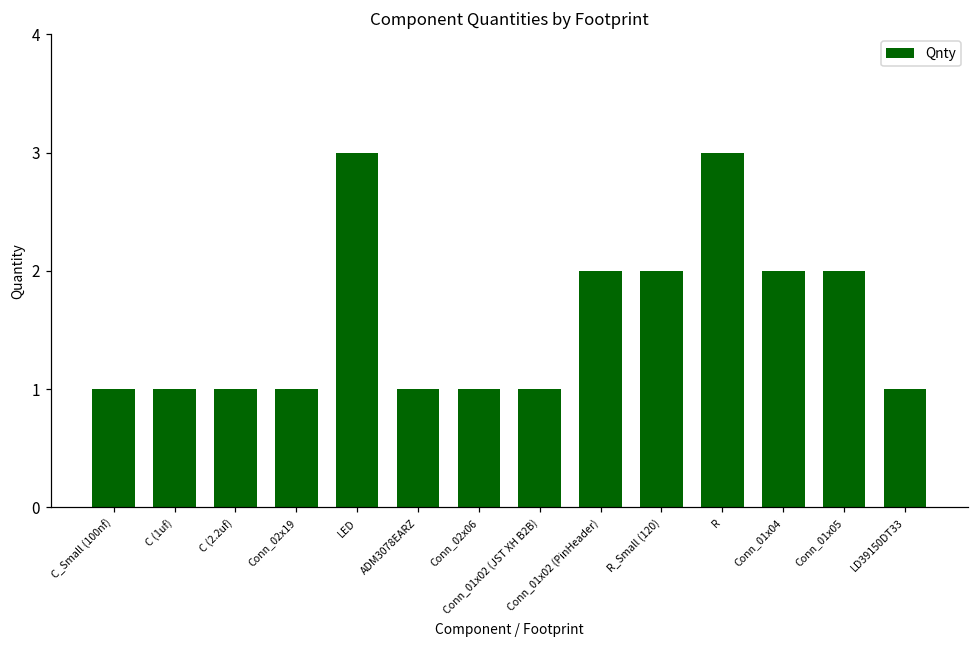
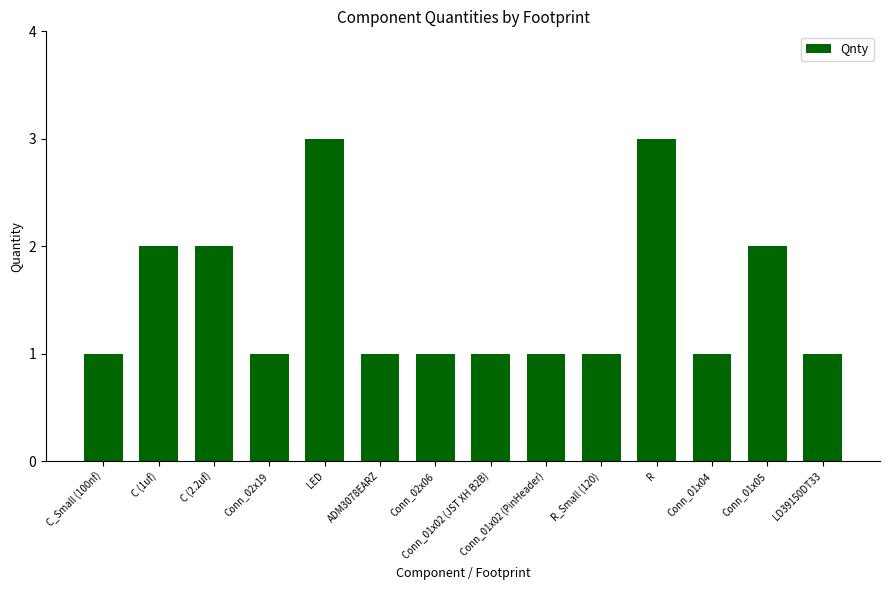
C (1uf): 1 -> 2
C (2.2uf): 1 -> 2
Conn_01x02 (PinHeader): 2 -> 1
R_Small (120): 2 -> 1
Conn_01x04: 2 -> 1
